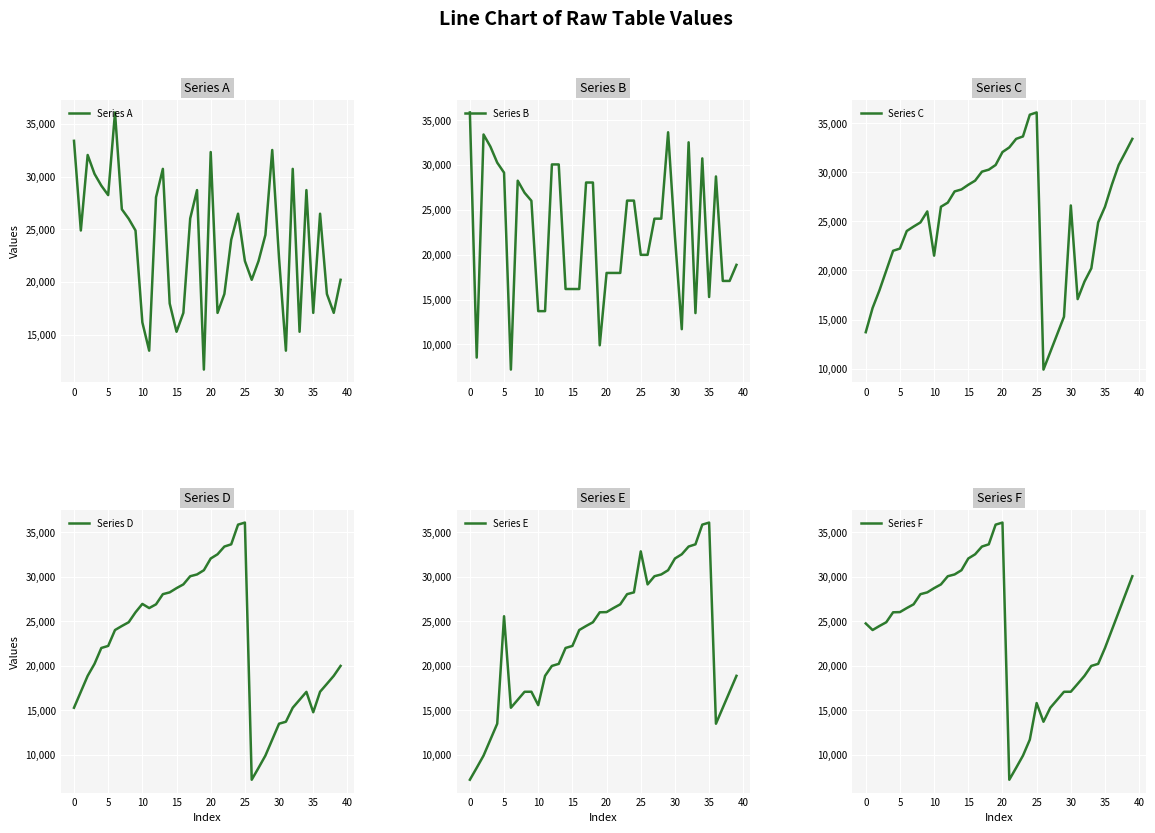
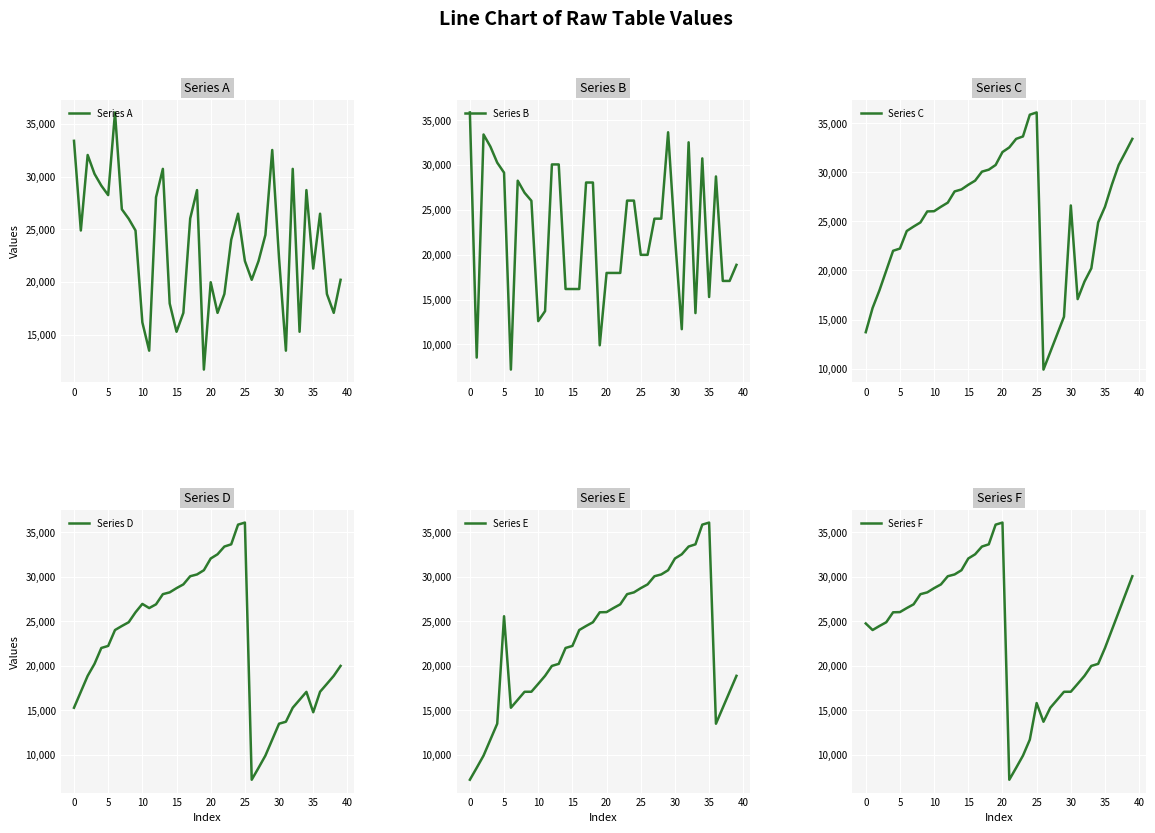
Series A, 20: 32,300 -> 20,000
Series A, 35: 17,100 -> 21,300
Series B, 10: 14,000 -> 13,000
Series C, 10: 22,000 -> 26,000
Series E, 10: 16,000 -> 18,000
Series E, 25: 33,000 -> 29,000
